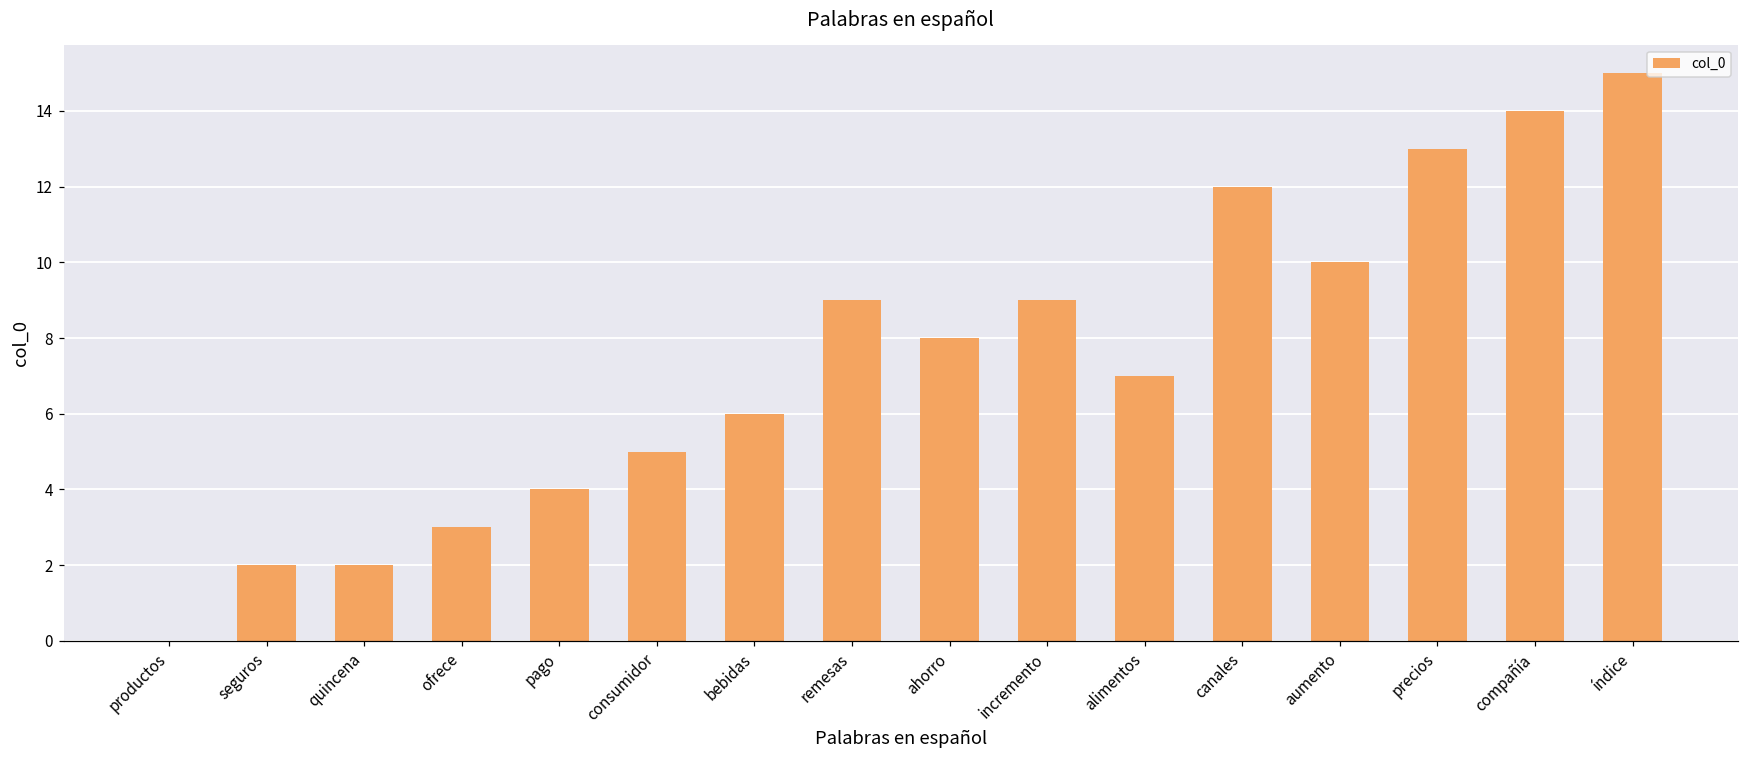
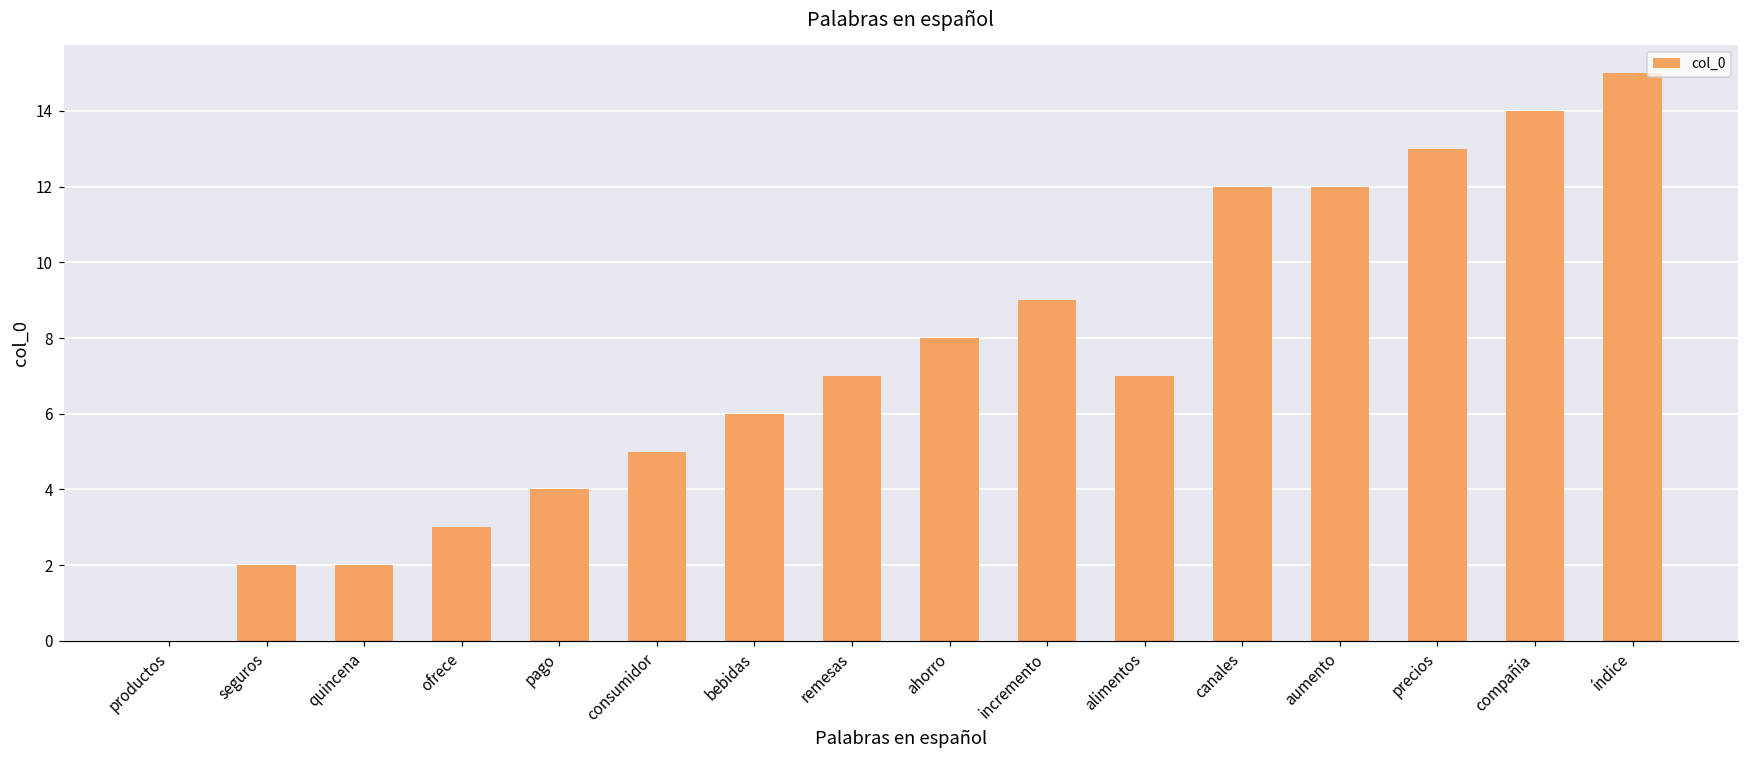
remesas: 9 -> 7
aumento: 10 -> 12
